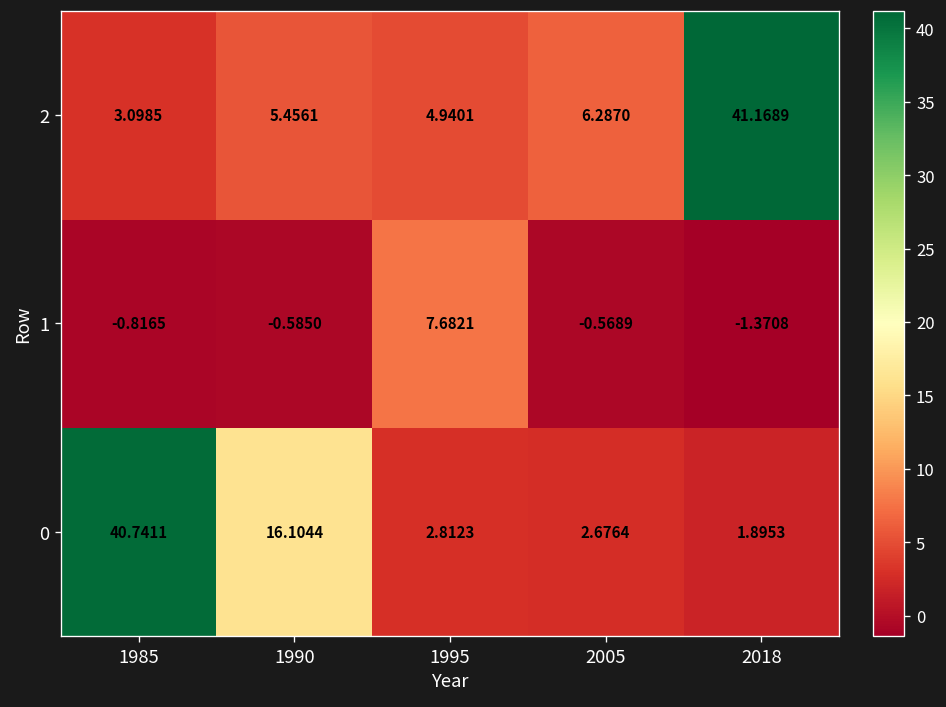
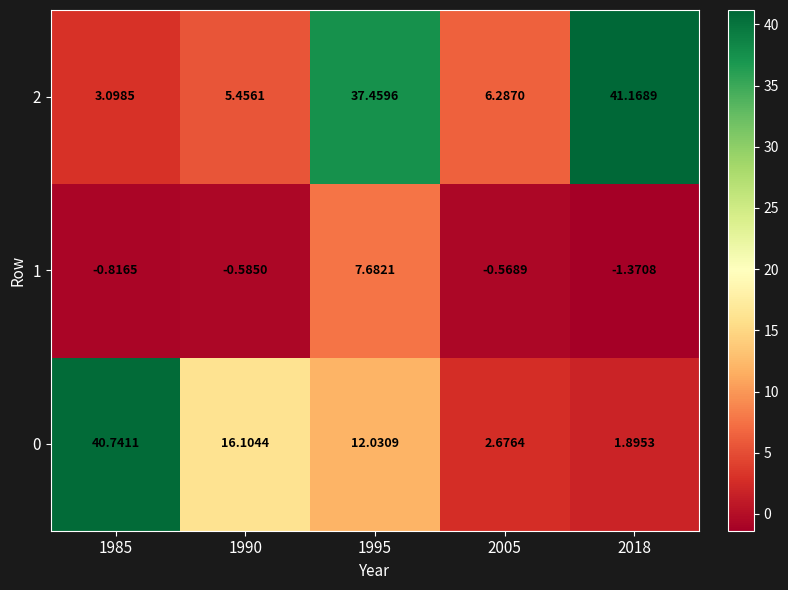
2, 1995: 4.9401 -> 37.4596
0, 1995: 2.8123 -> 12.0309
